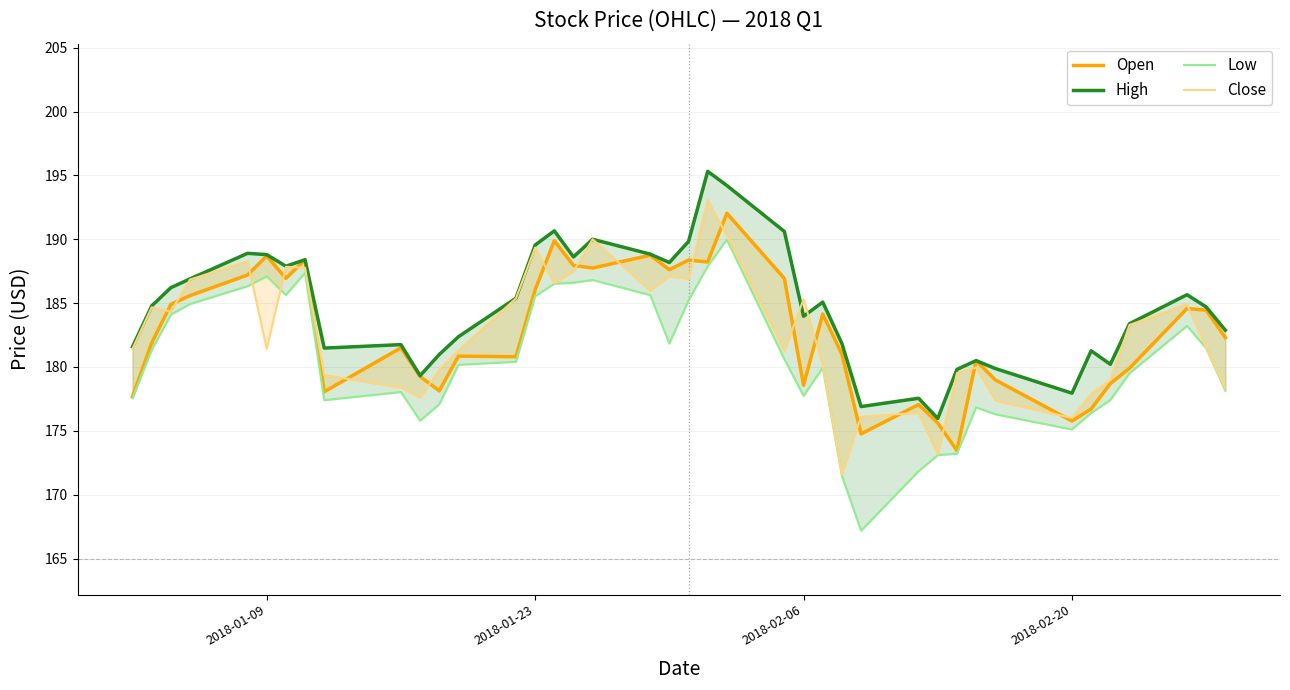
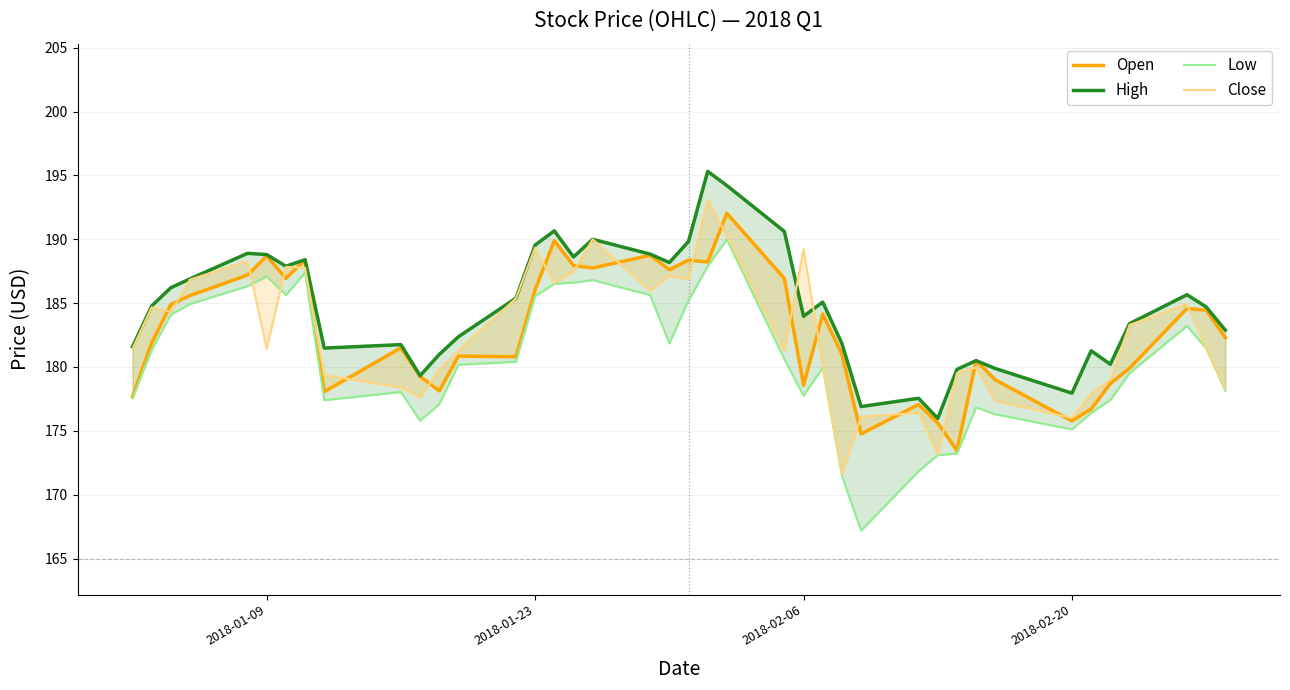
Close, 2018-02-06: 185.3 -> 189.2
